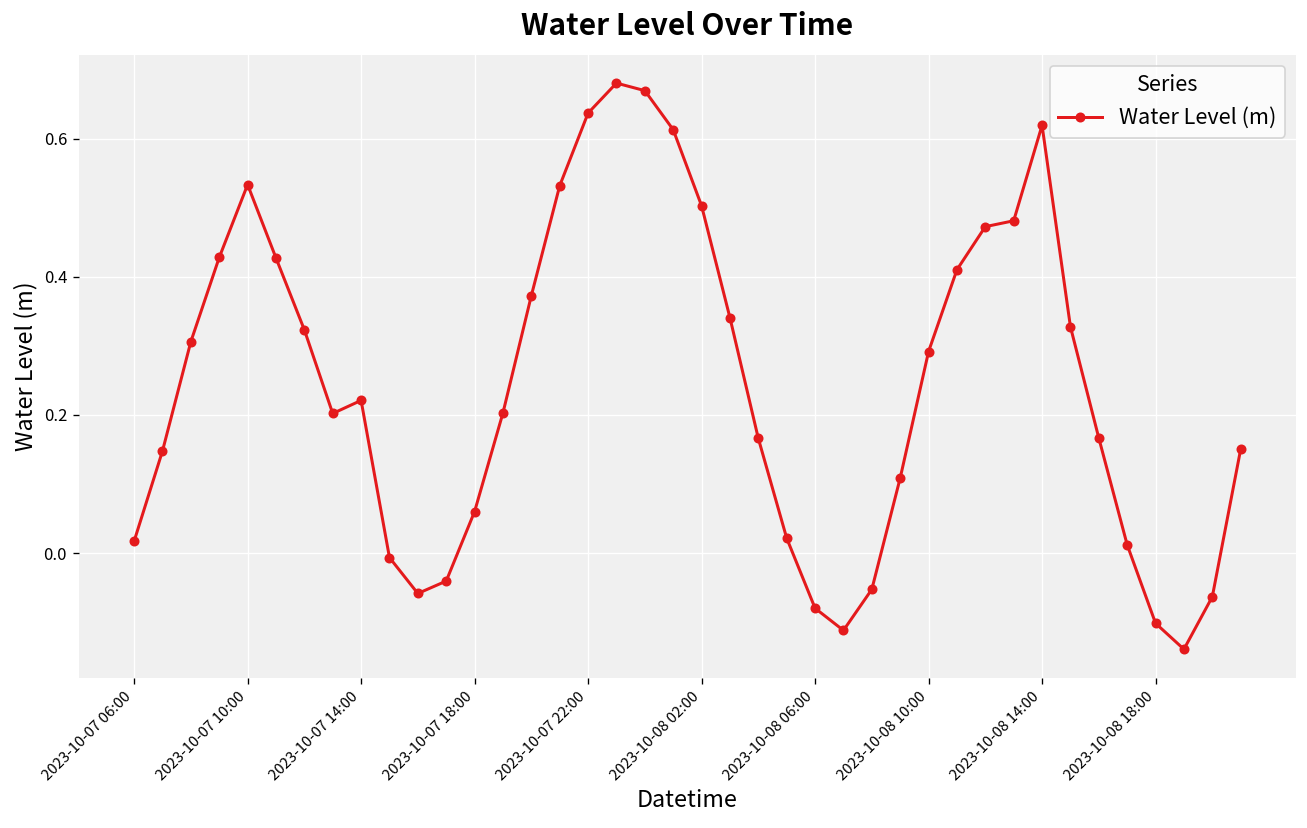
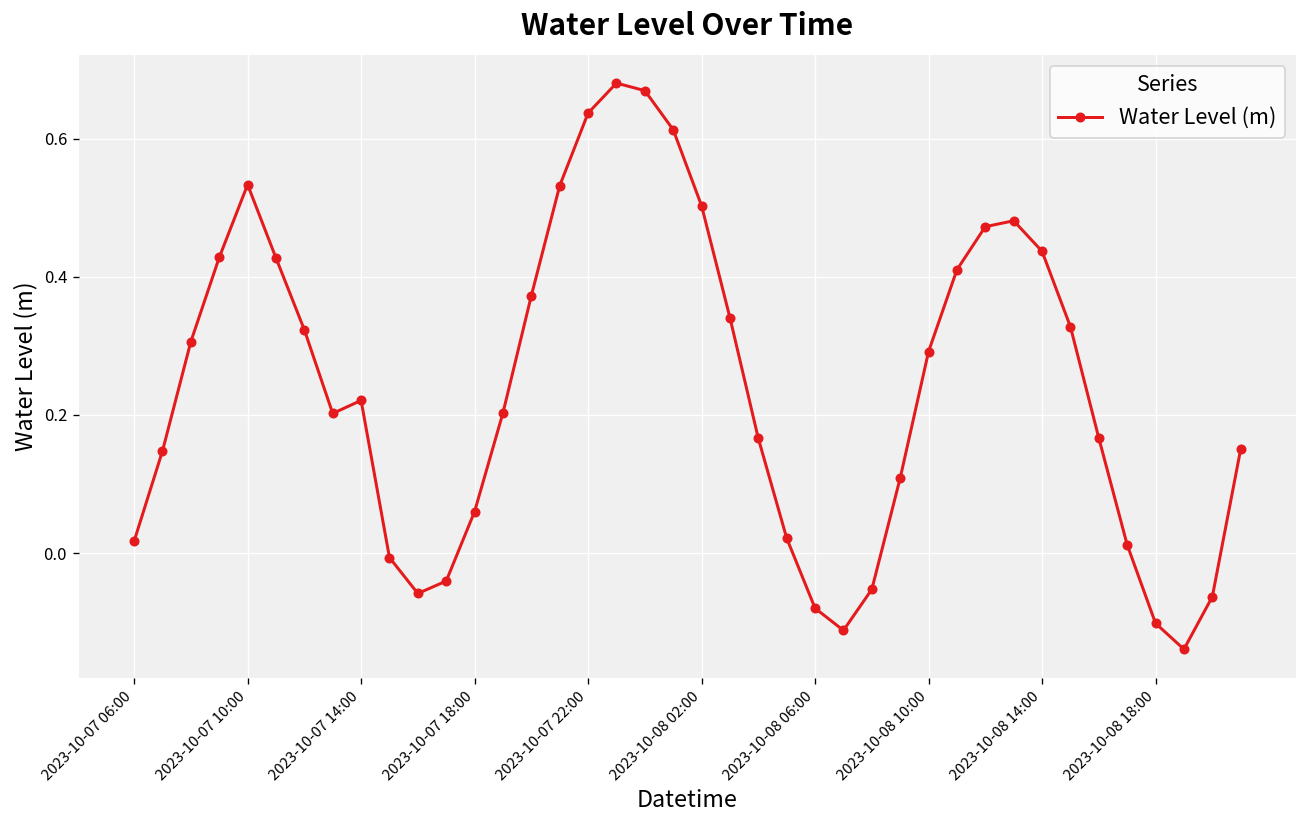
2023-10-08 14:00: 0.62 -> 0.44
